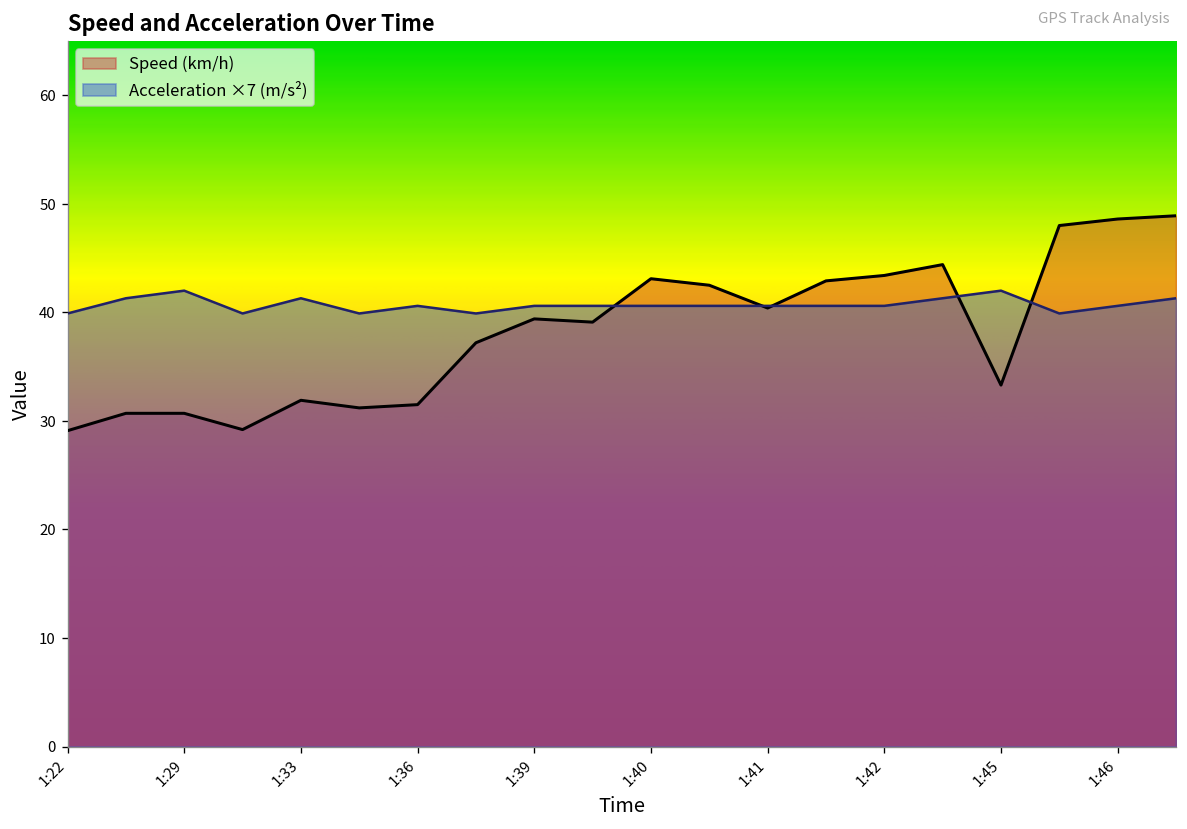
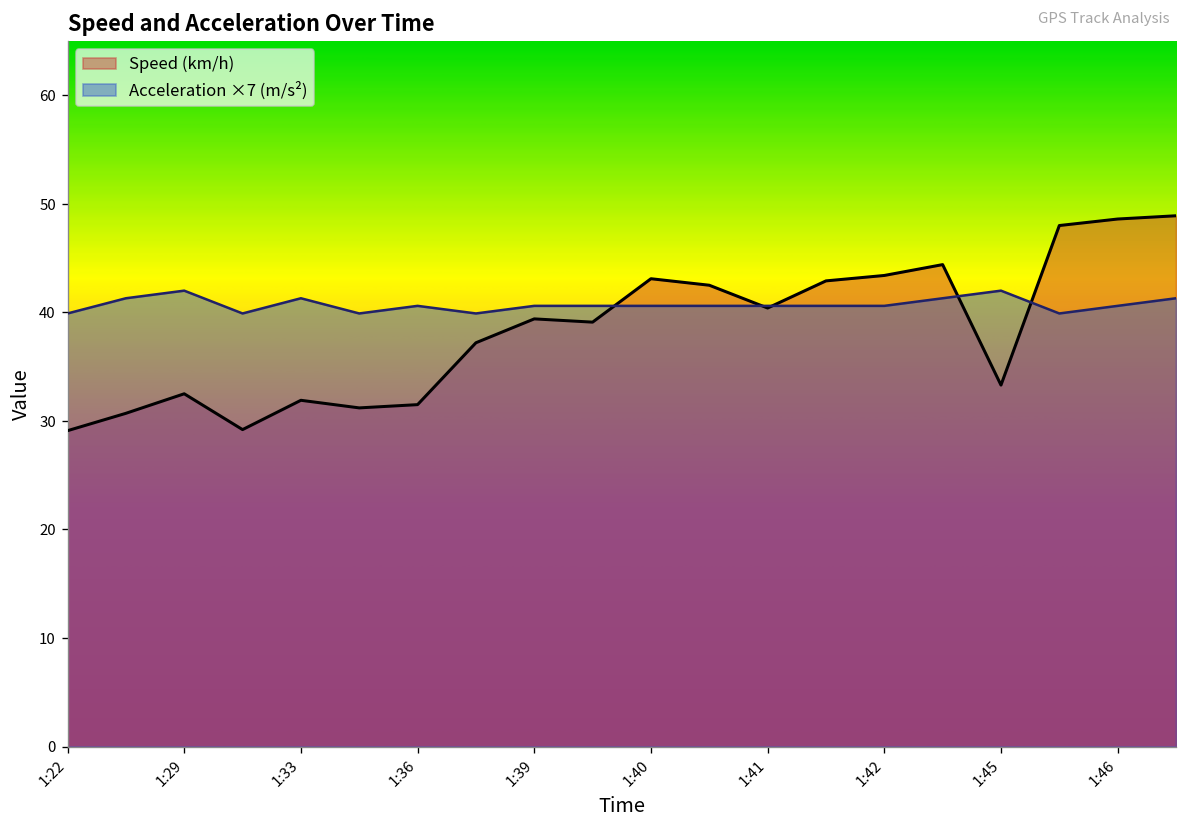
Speed (km/h), 1:29: 31 -> 33
